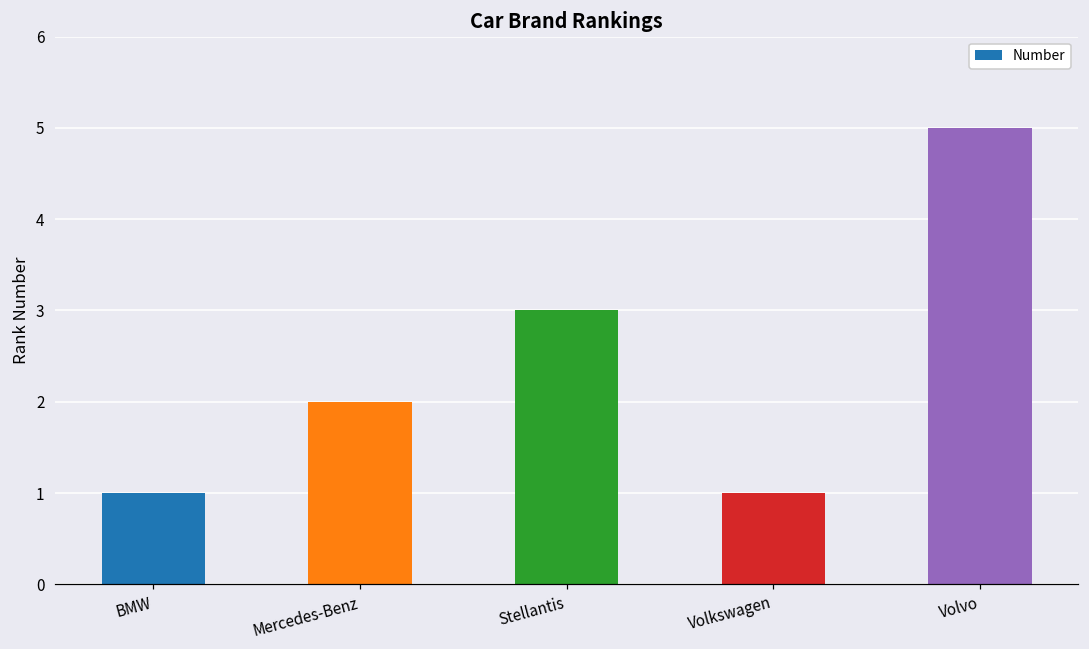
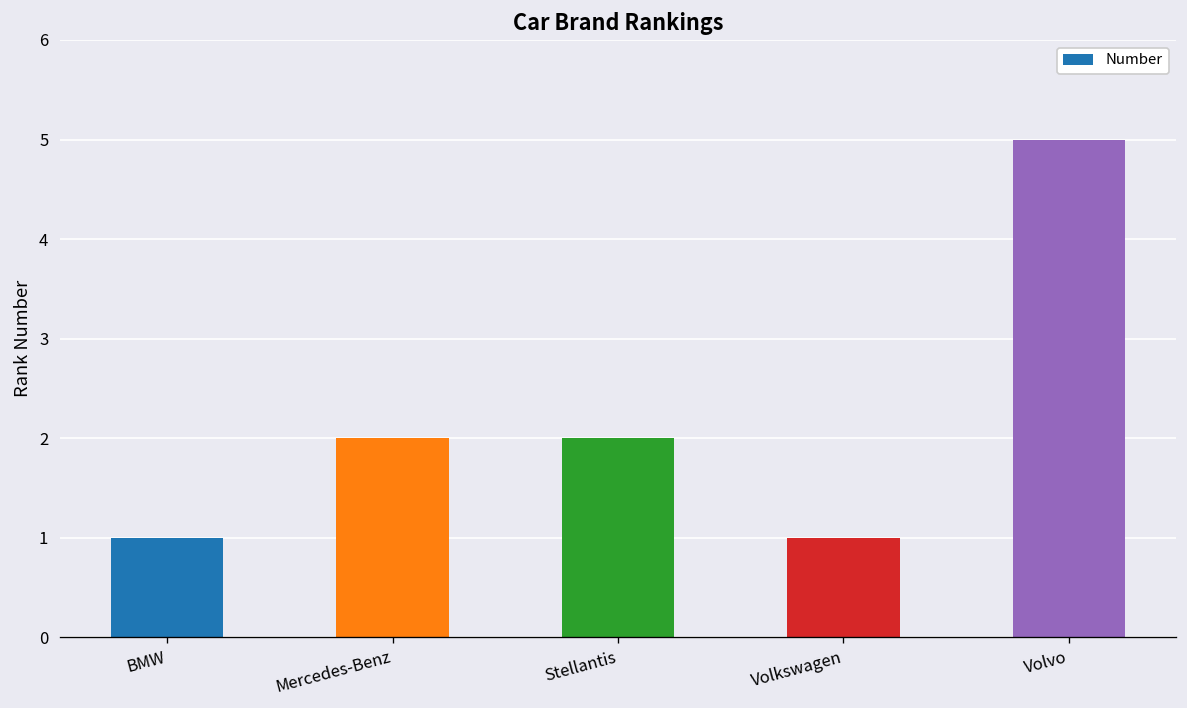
Stellantis: 3 -> 2
